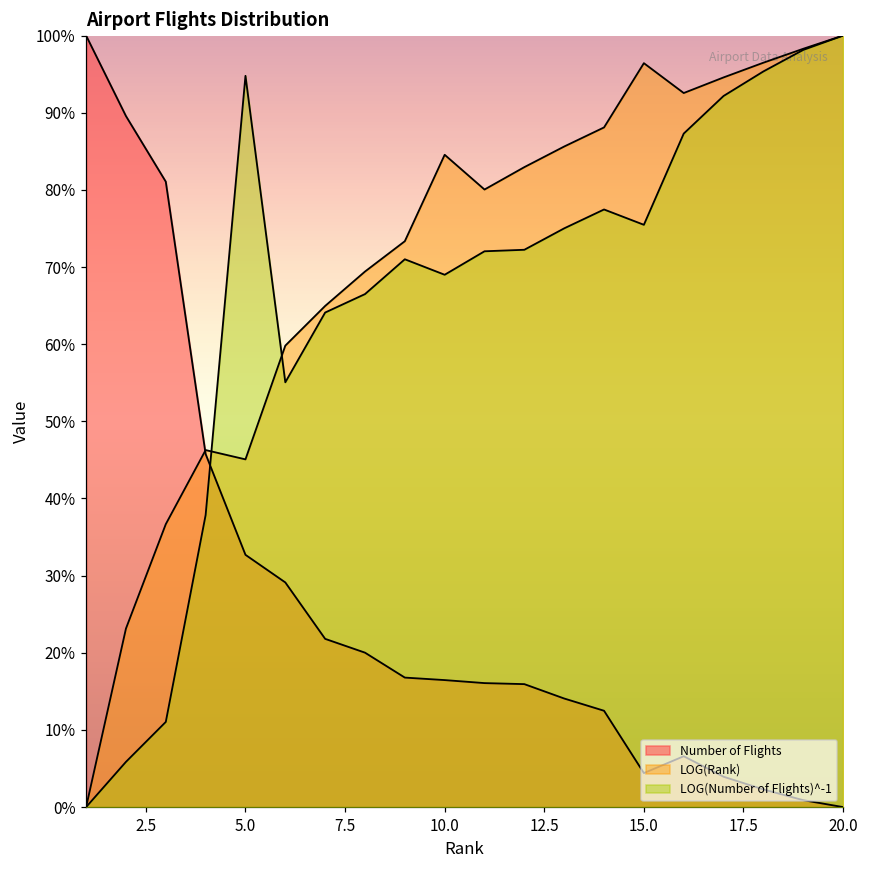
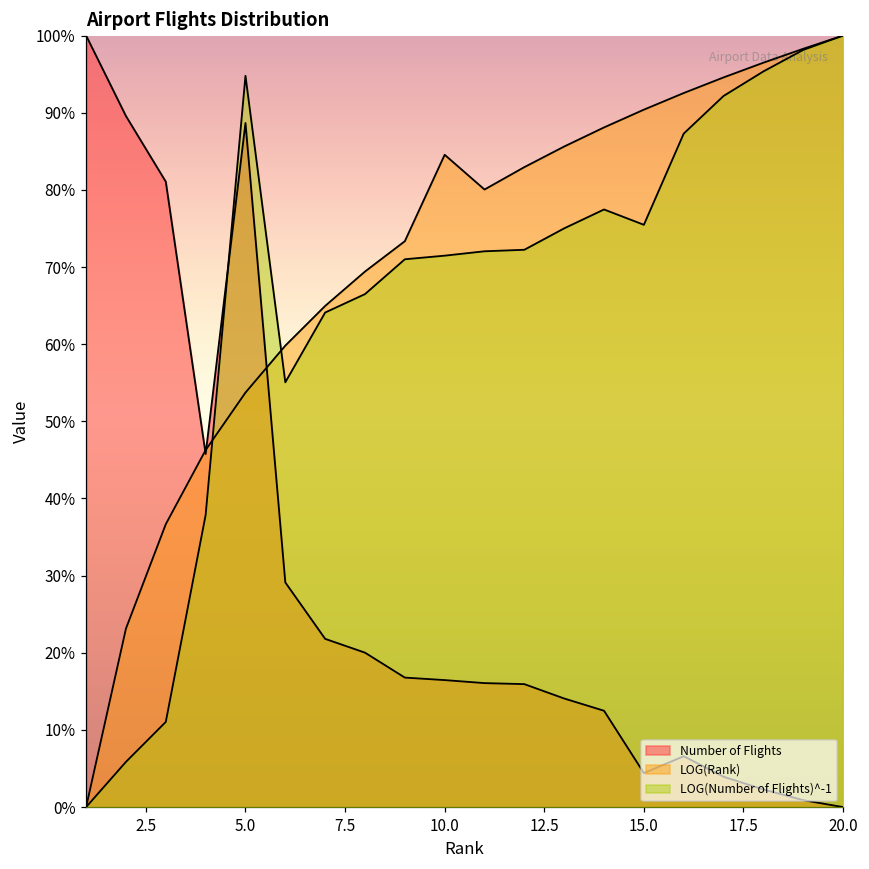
Number of Flights, 5.0: 33% -> 89%
LOG(Rank), 5.0: 45% -> 54%
LOG(Number of Flights)^-1, 10.0: 69% -> 71%
LOG(Rank), 15.0: 96% -> 90%
